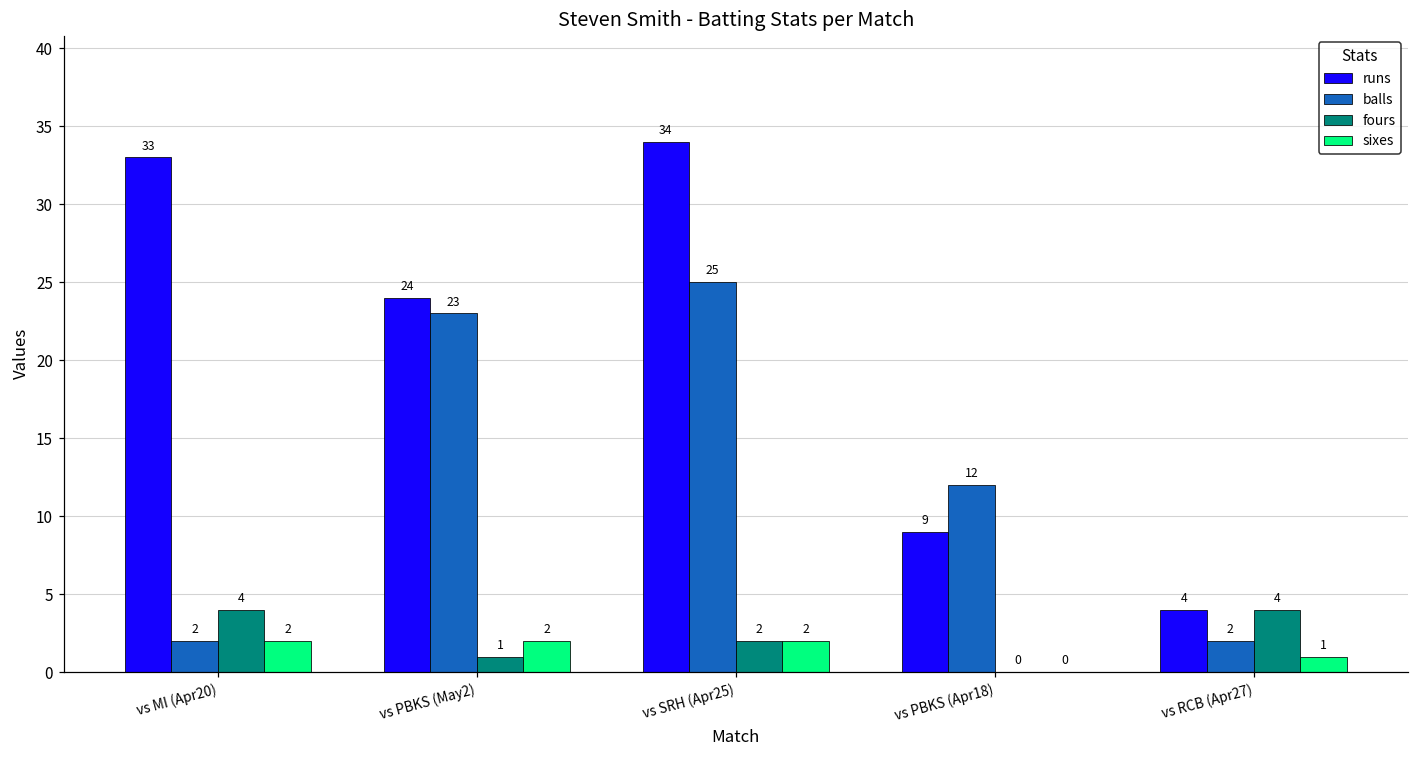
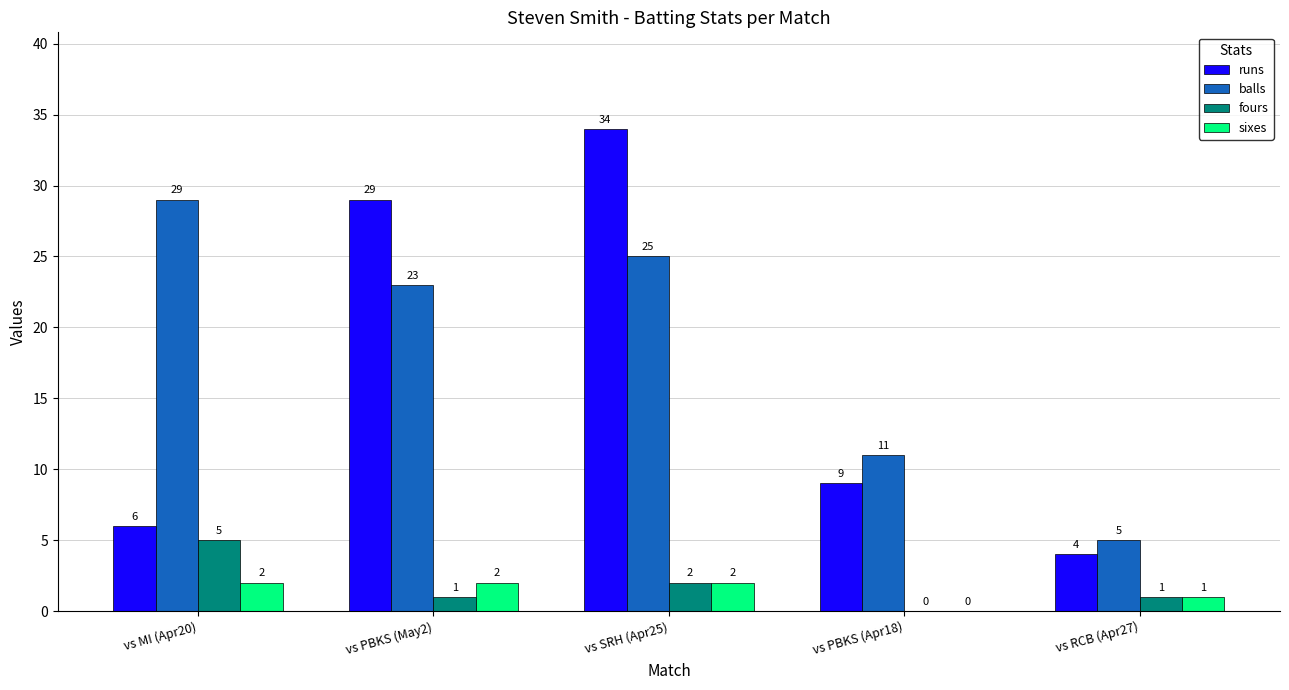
runs, vs MI (Apr20): 33 -> 6
balls, vs MI (Apr20): 2 -> 29
fours, vs MI (Apr20): 4 -> 5
runs, vs PBKS (May2): 24 -> 29
balls, vs PBKS (Apr18): 12 -> 11
balls, vs RCB (Apr27): 2 -> 5
fours, vs RCB (Apr27): 4 -> 1
